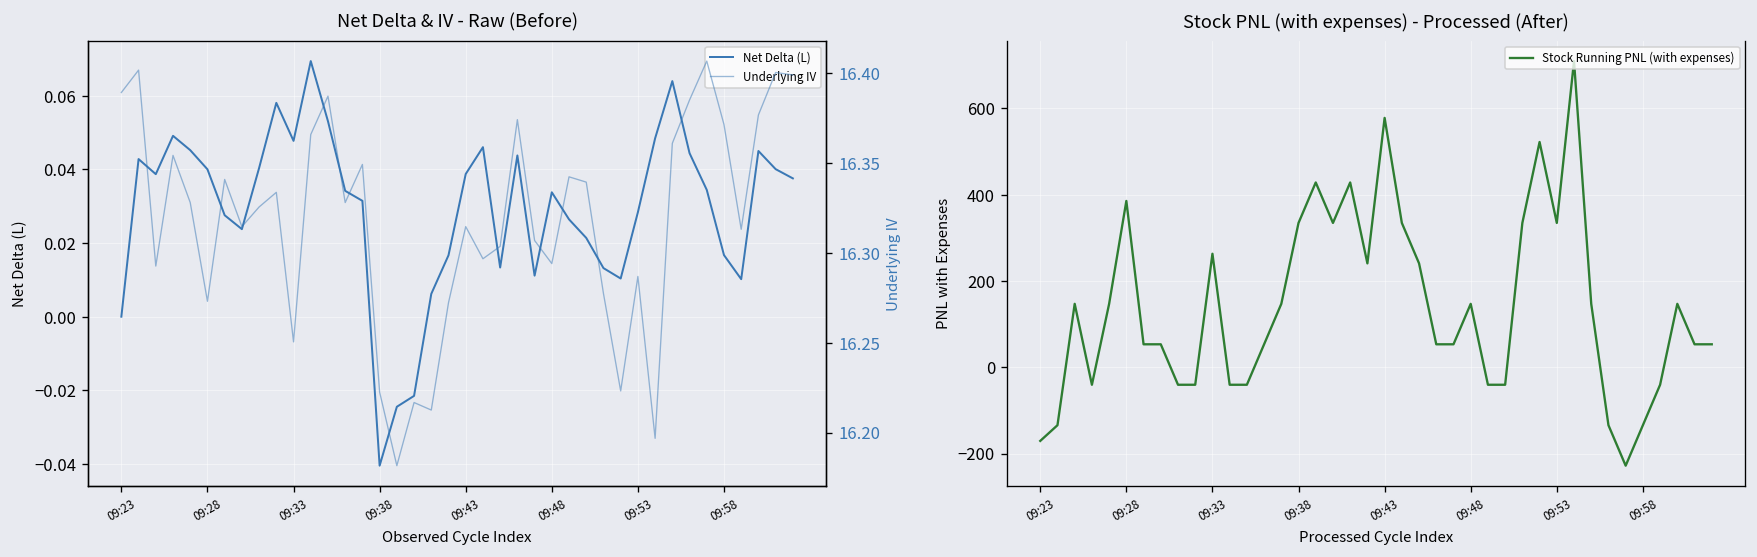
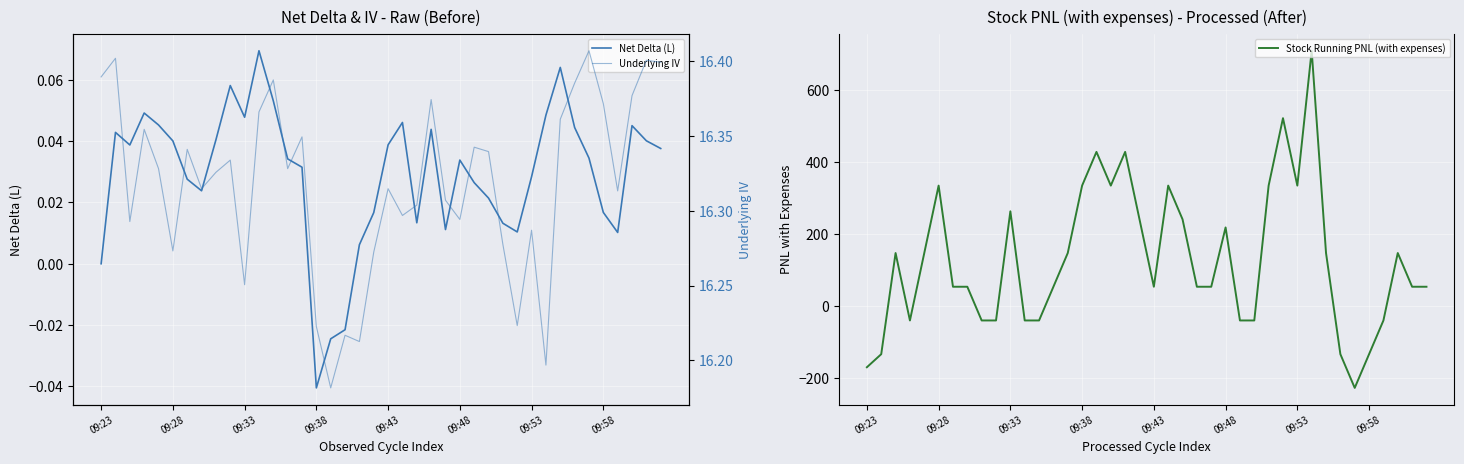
Stock PNL (with expenses) - Processed (After), 09:28: 390 -> 330
Stock PNL (with expenses) - Processed (After), 09:43: 580 -> 50
Stock PNL (with expenses) - Processed (After), 09:48: 150 -> 220
